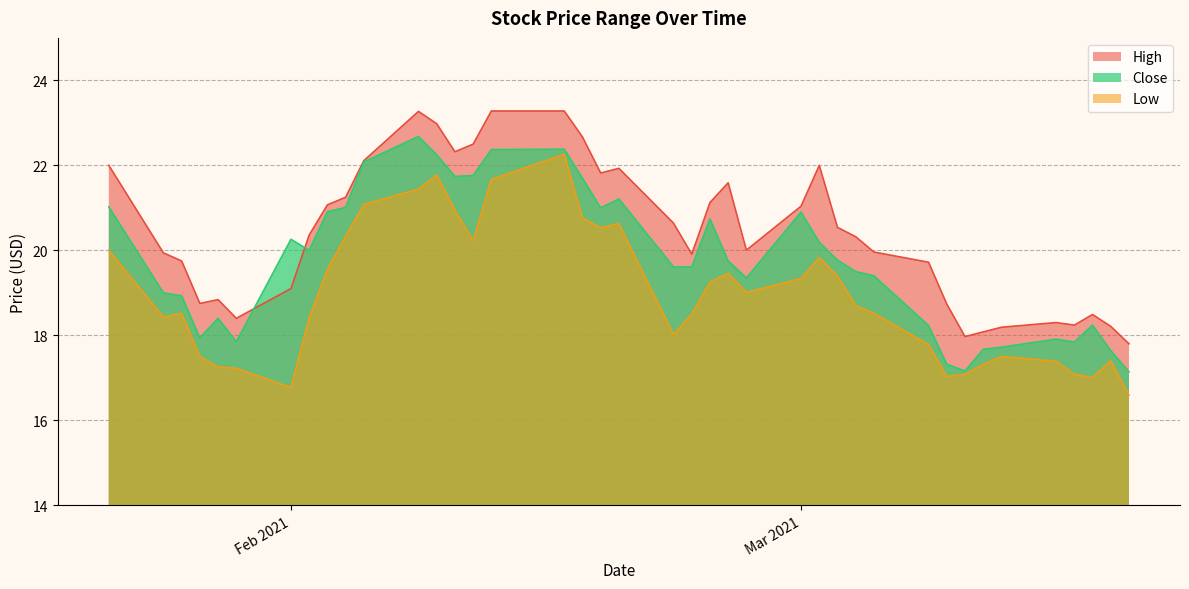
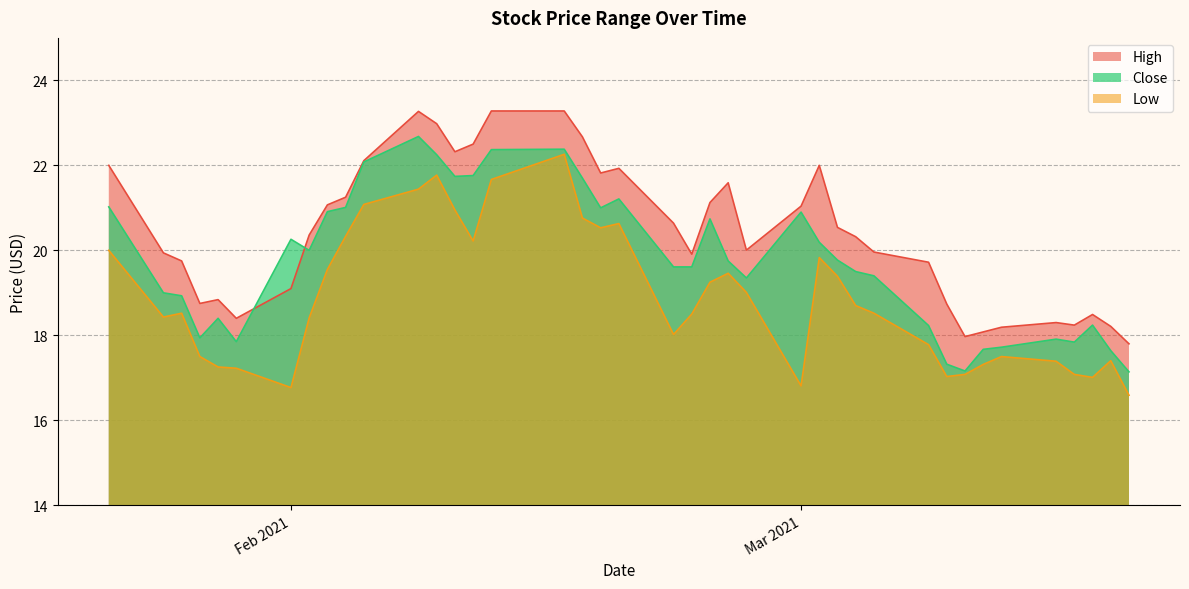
Low, Mar 2021: 19.3 -> 16.8
